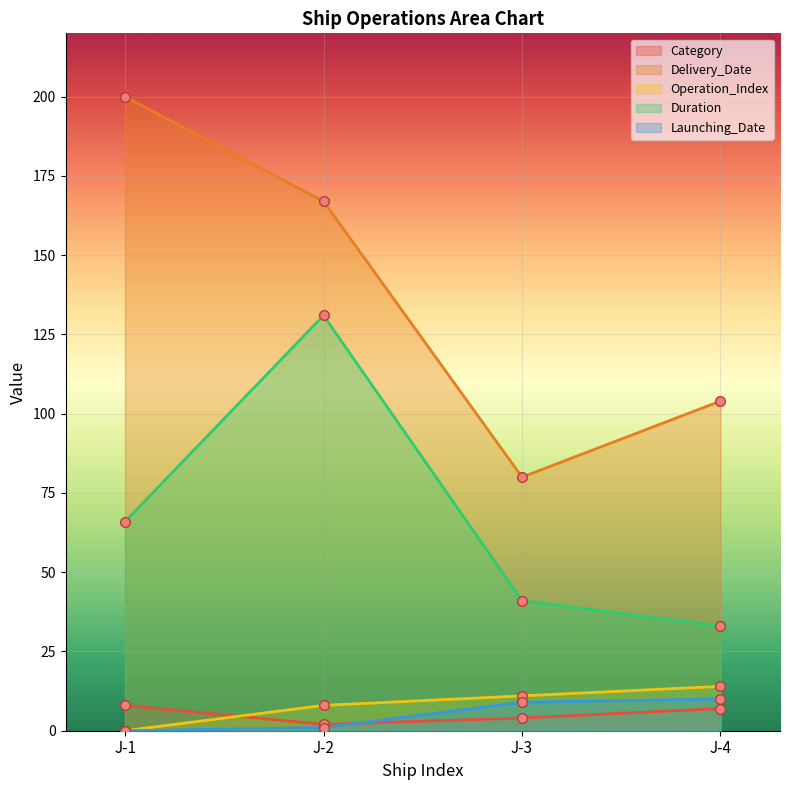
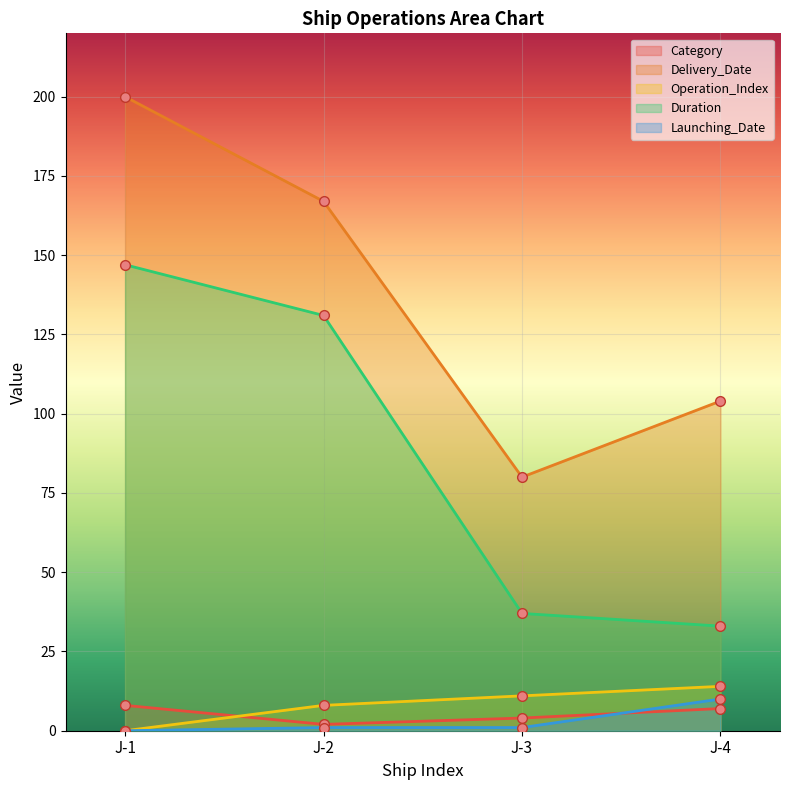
Duration, J-1: 66 -> 147
Duration, J-3: 41 -> 37
Launching_Date, J-3: 9 -> 1
